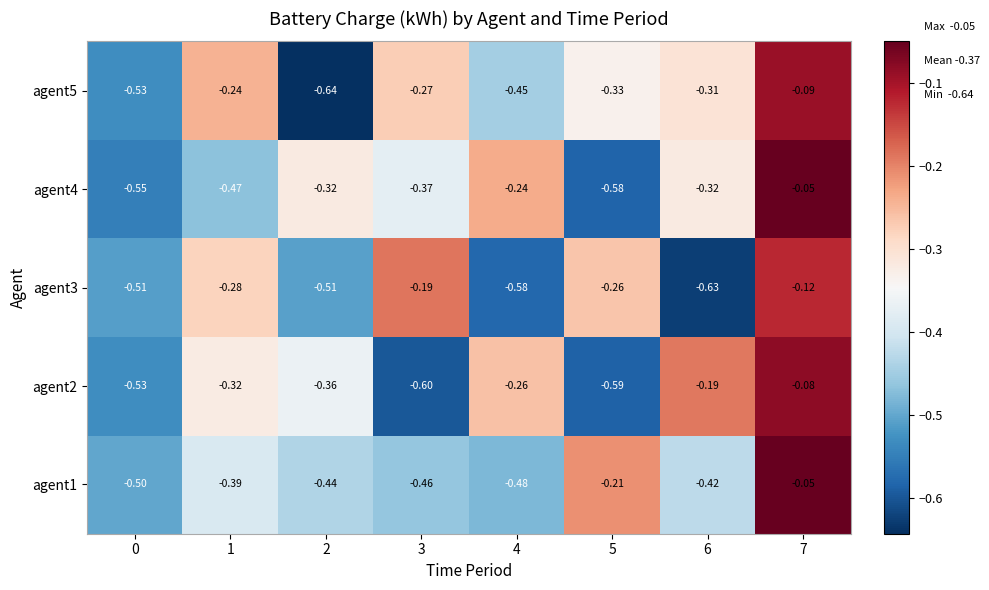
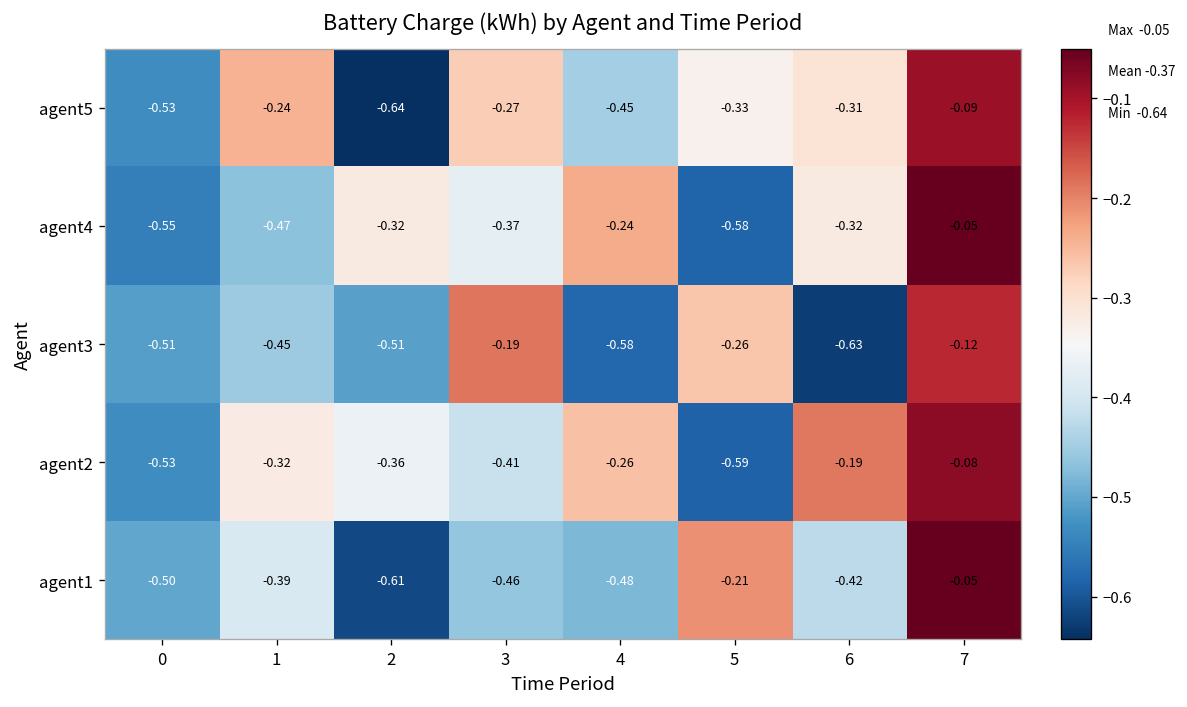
agent3, 1: -0.28 -> -0.45
agent2, 3: -0.60 -> -0.41
agent1, 2: -0.44 -> -0.61
